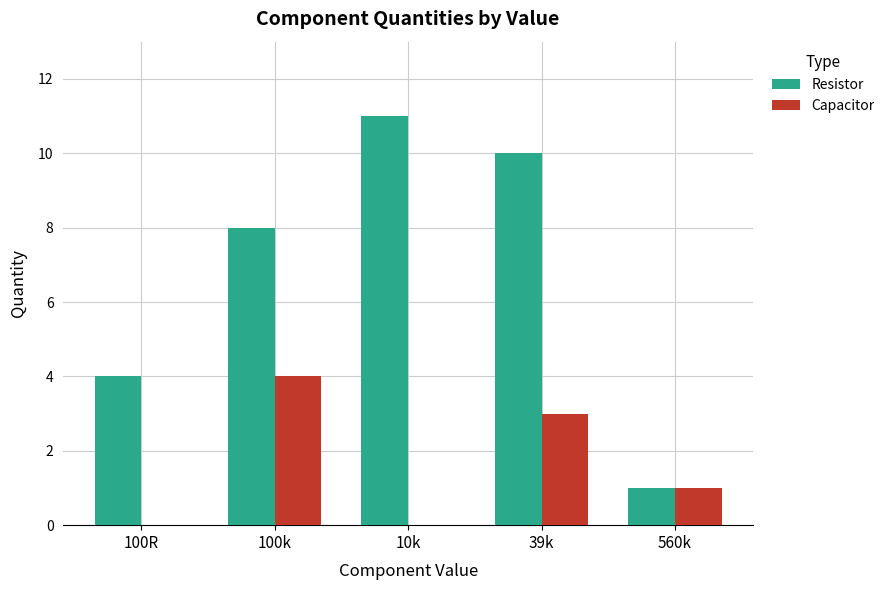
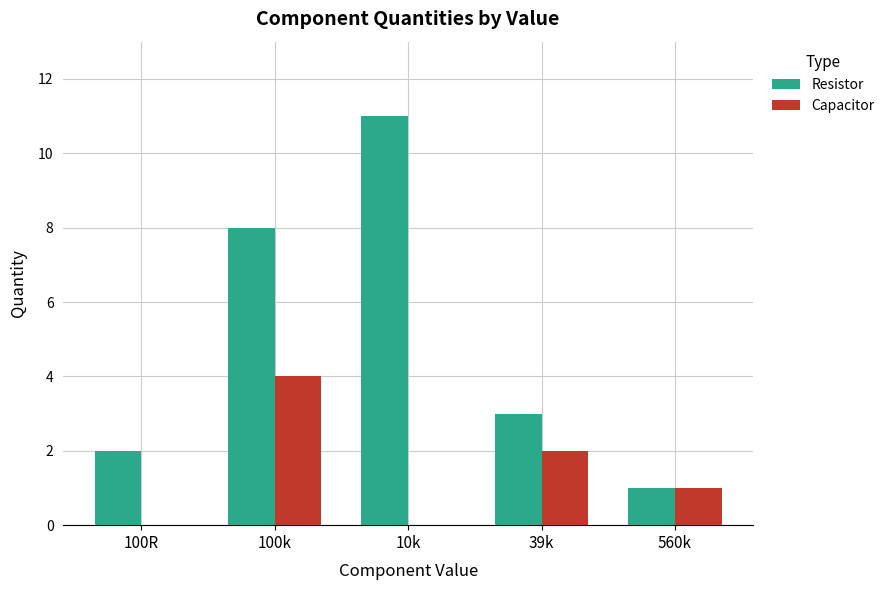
Resistor, 100R: 4 -> 2
Resistor, 39k: 10 -> 3
Capacitor, 39k: 3 -> 2
